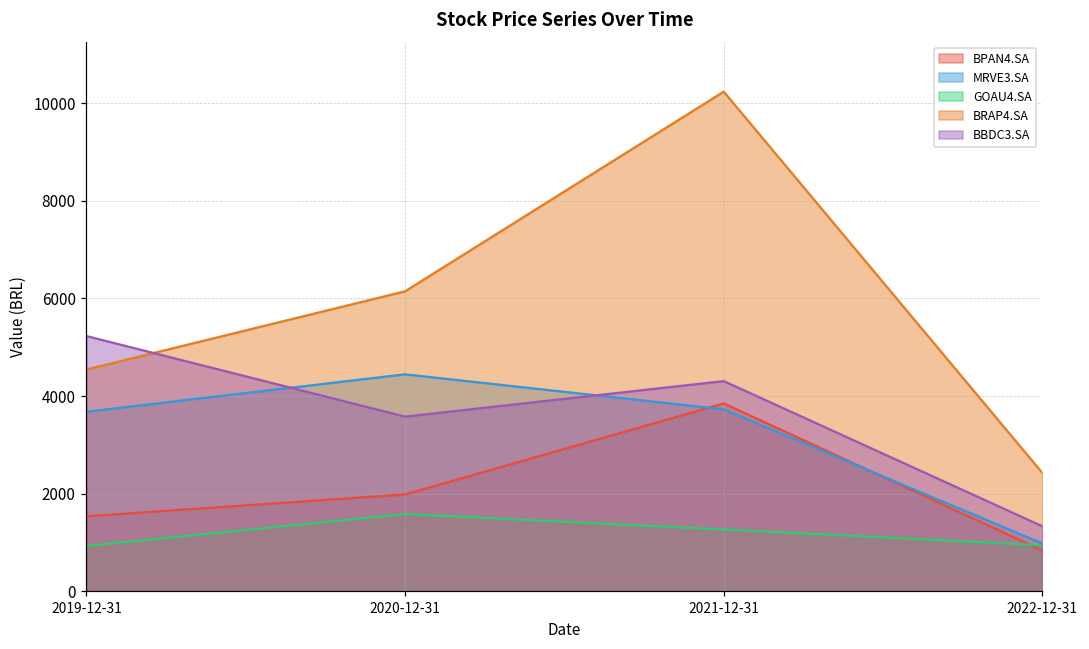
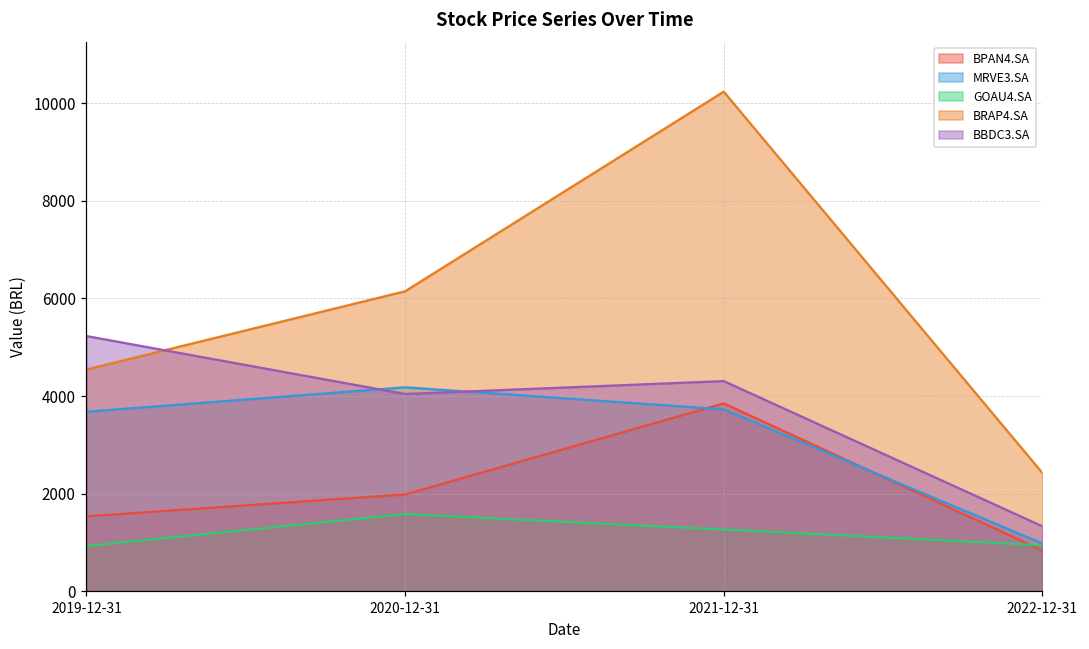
MRVE3.SA, 2020-12-31: 4400 -> 4200
BBDC3.SA, 2020-12-31: 3600 -> 4000
